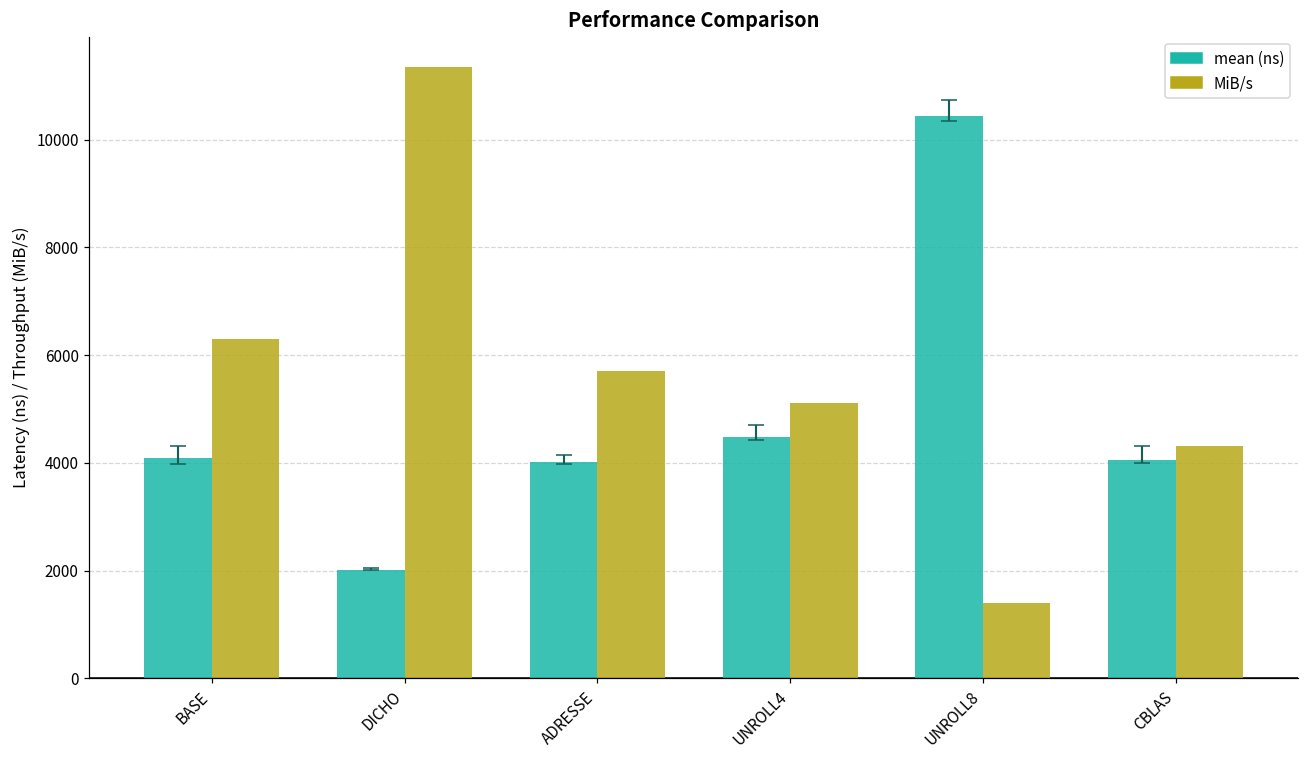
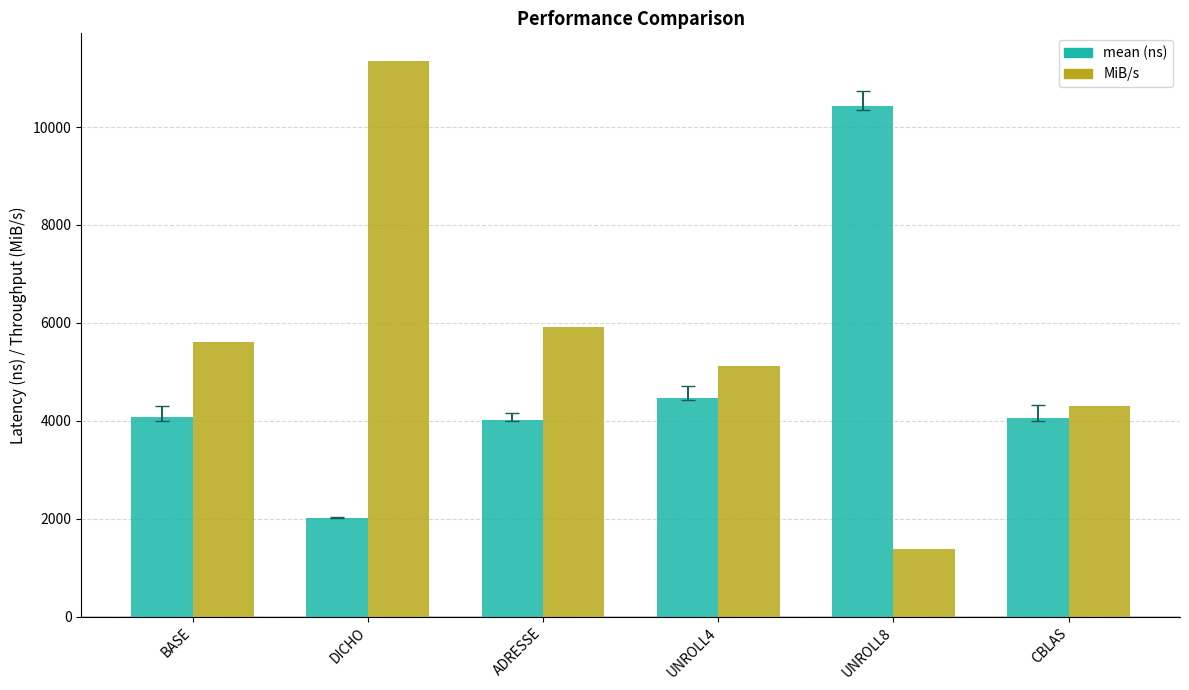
MiB/s, BASE: 6300 -> 5600
MiB/s, ADRESSE: 5700 -> 5900
